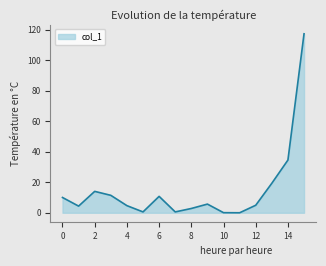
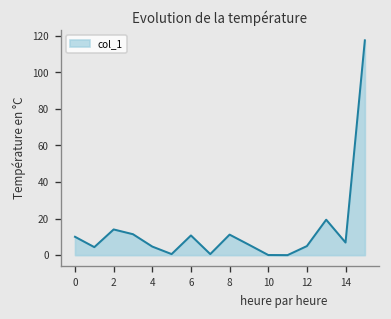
8: 3 -> 11
14: 35 -> 7
